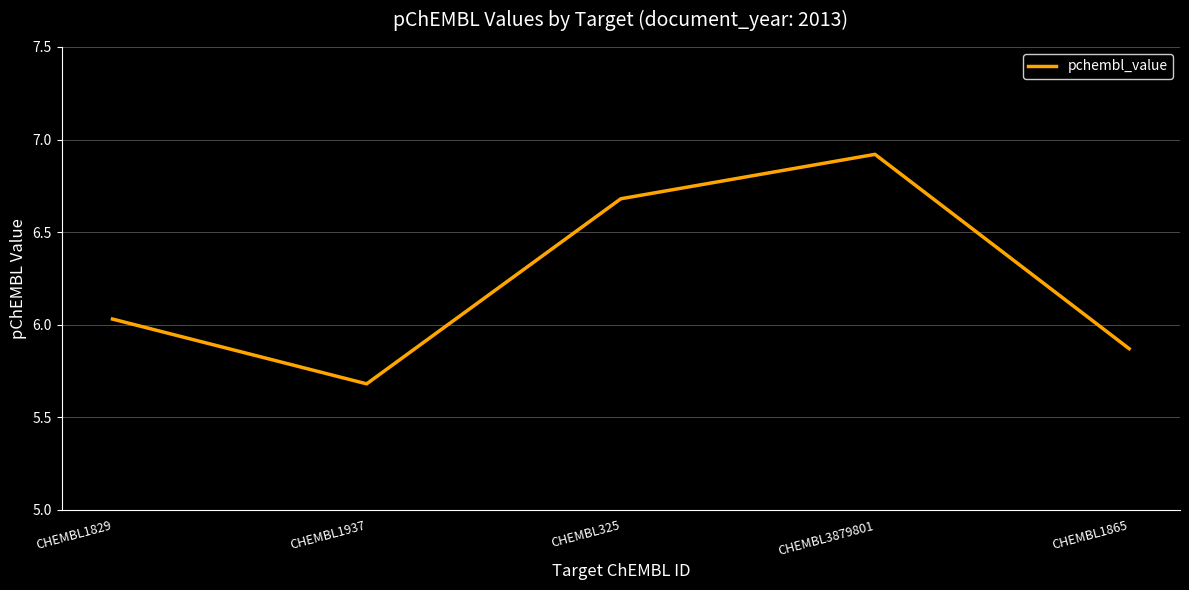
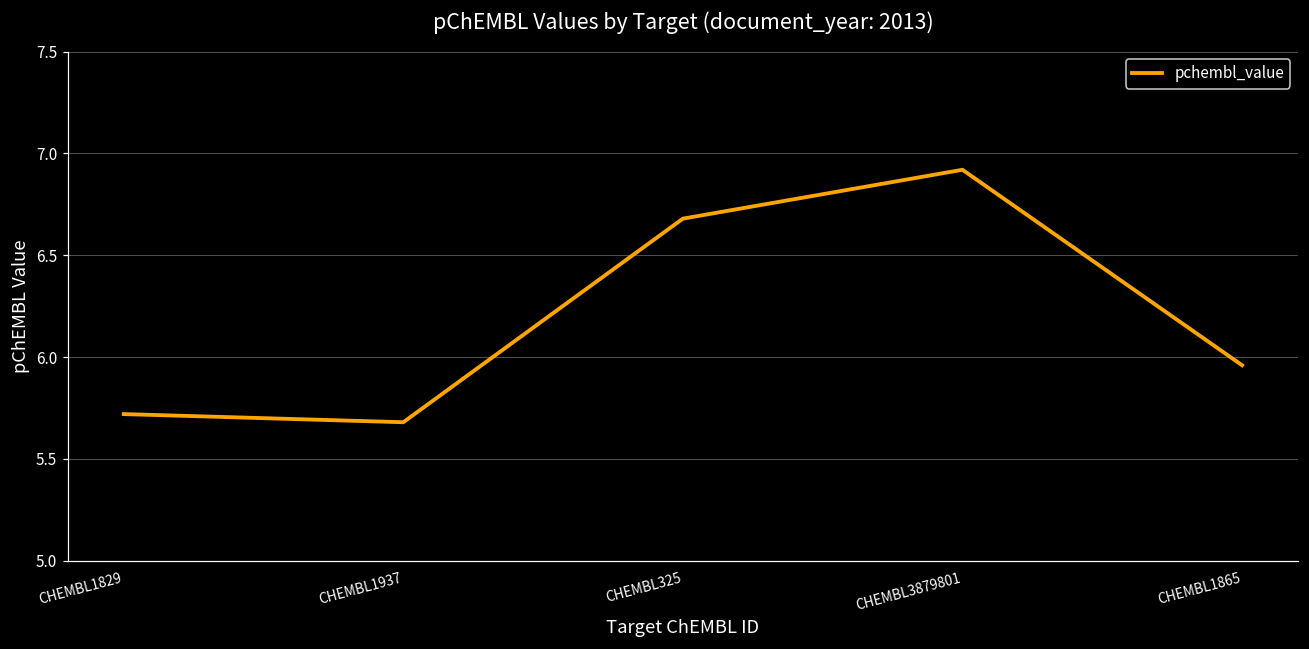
CHEMBL1829: 6.03 -> 5.72
CHEMBL1865: 5.87 -> 5.96
